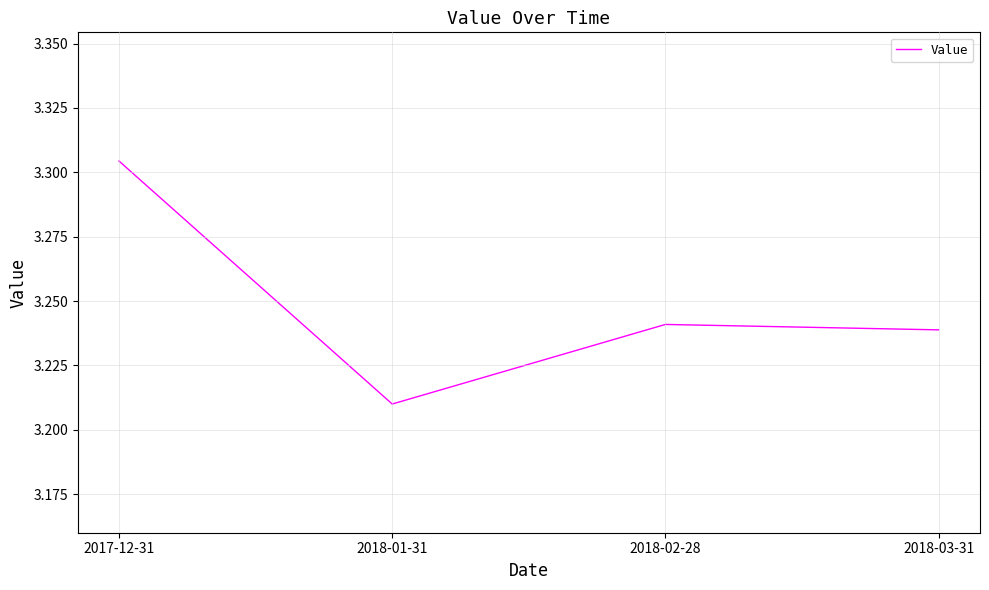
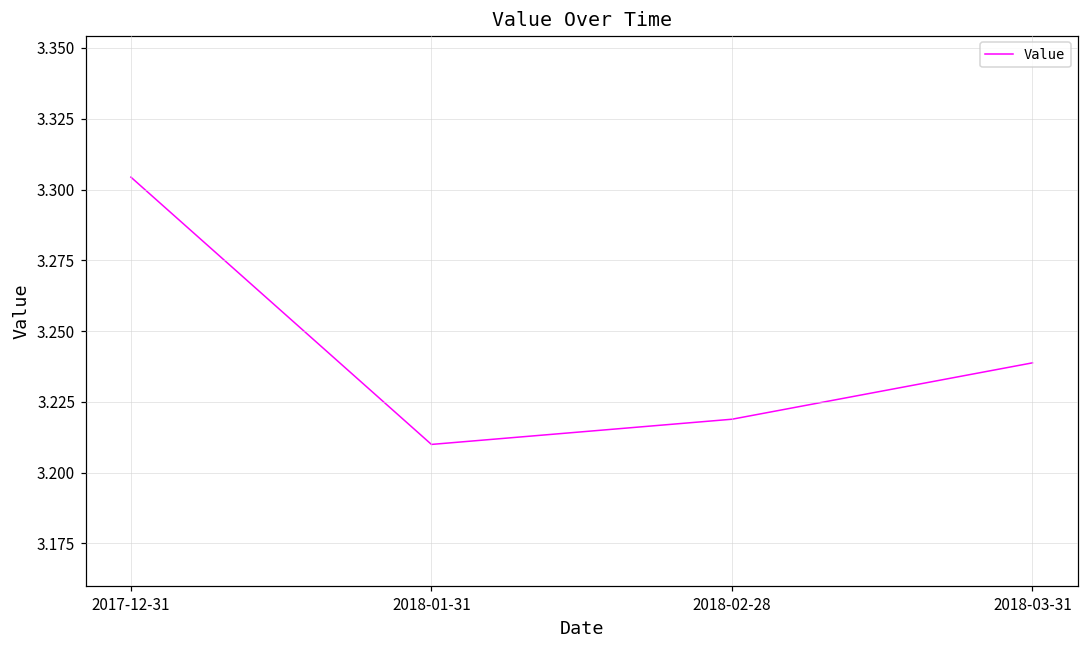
2018-02-28: 3.241 -> 3.219
